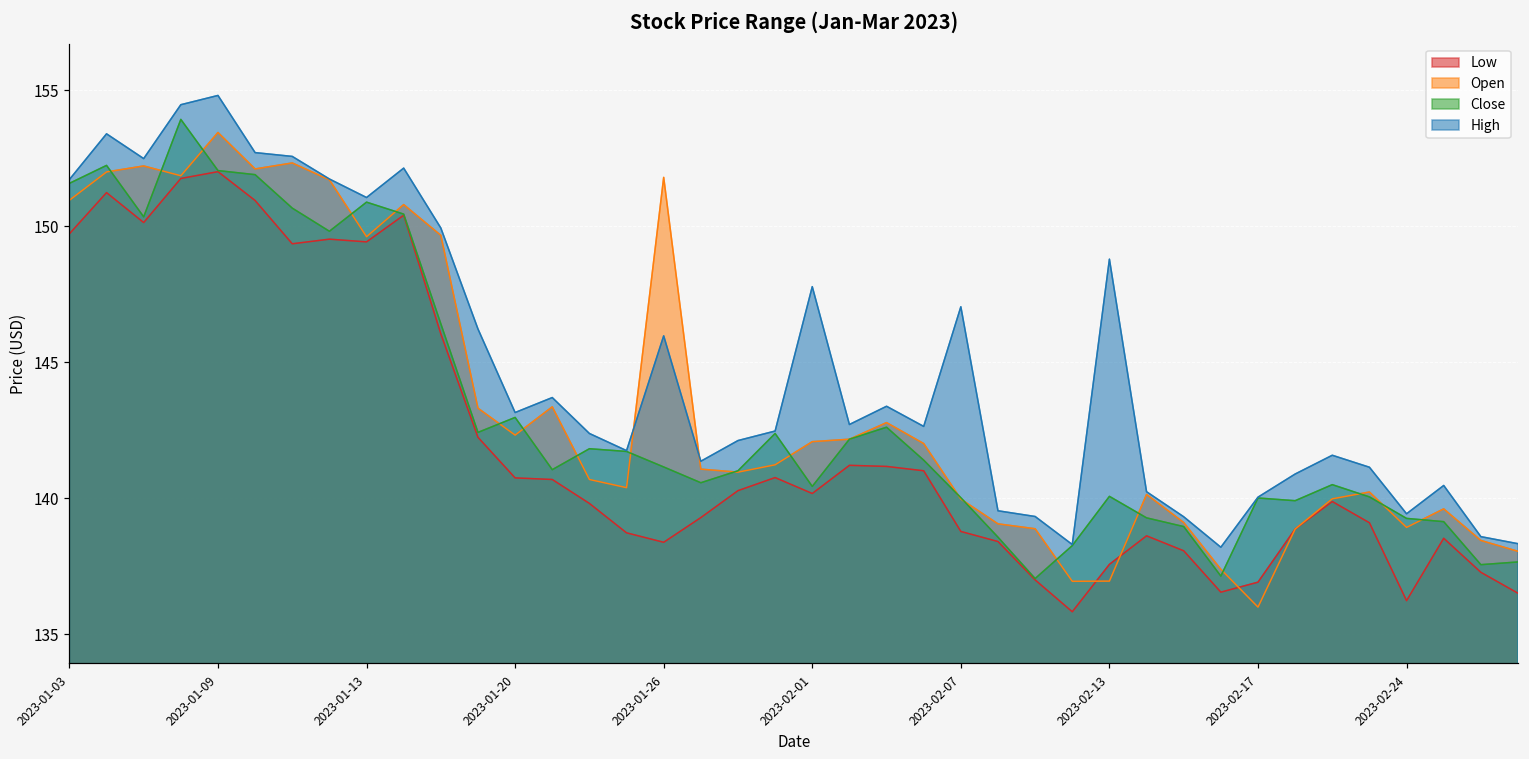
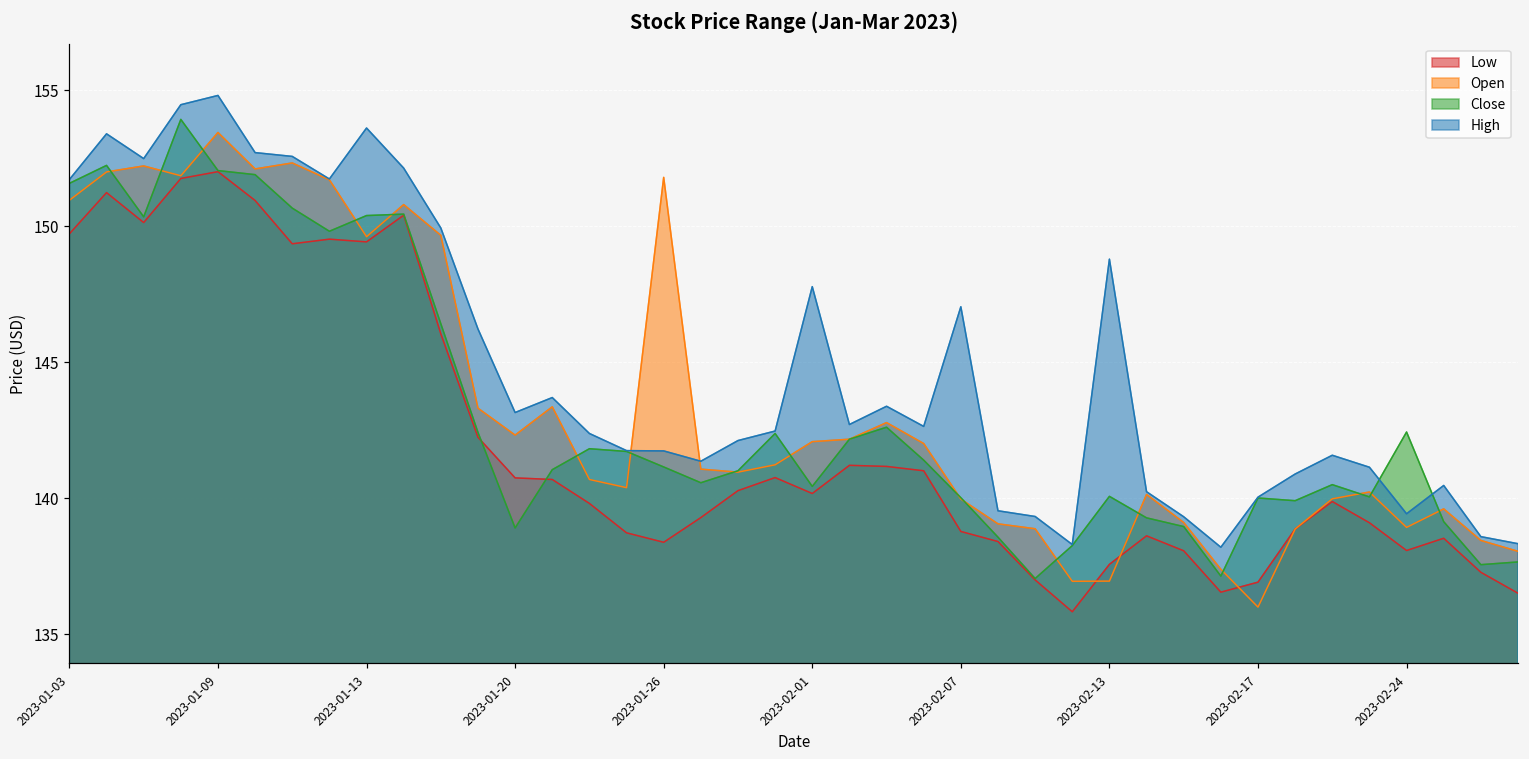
Close, 2023-01-13: 150.9 -> 150.4
High, 2023-01-13: 151.1 -> 153.6
Close, 2023-01-20: 143.0 -> 138.9
High, 2023-01-26: 146.0 -> 141.7
Low, 2023-02-24: 136.2 -> 138.1
Close, 2023-02-24: 139.3 -> 142.4
